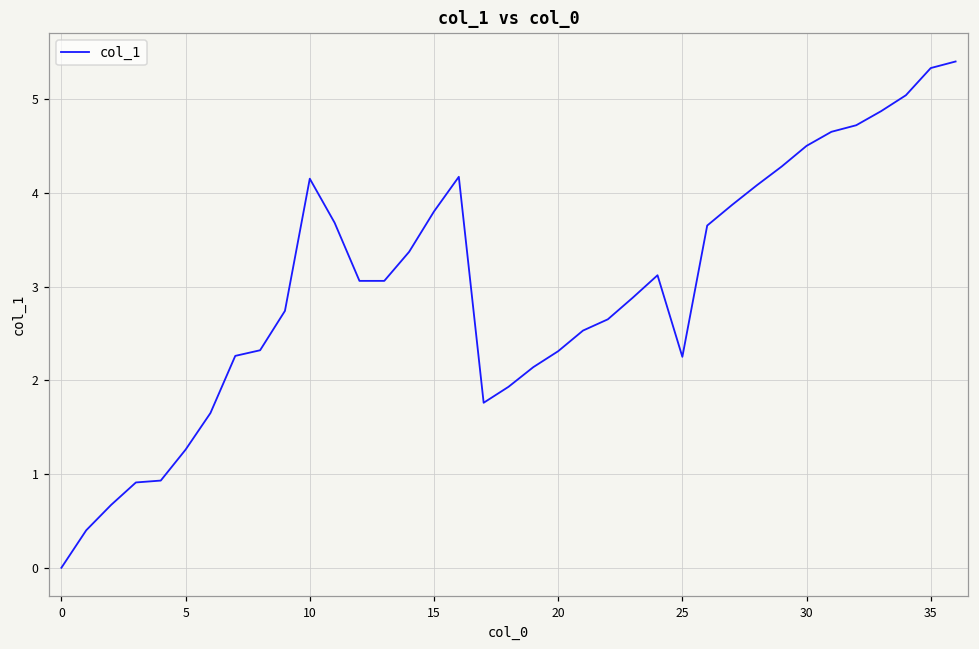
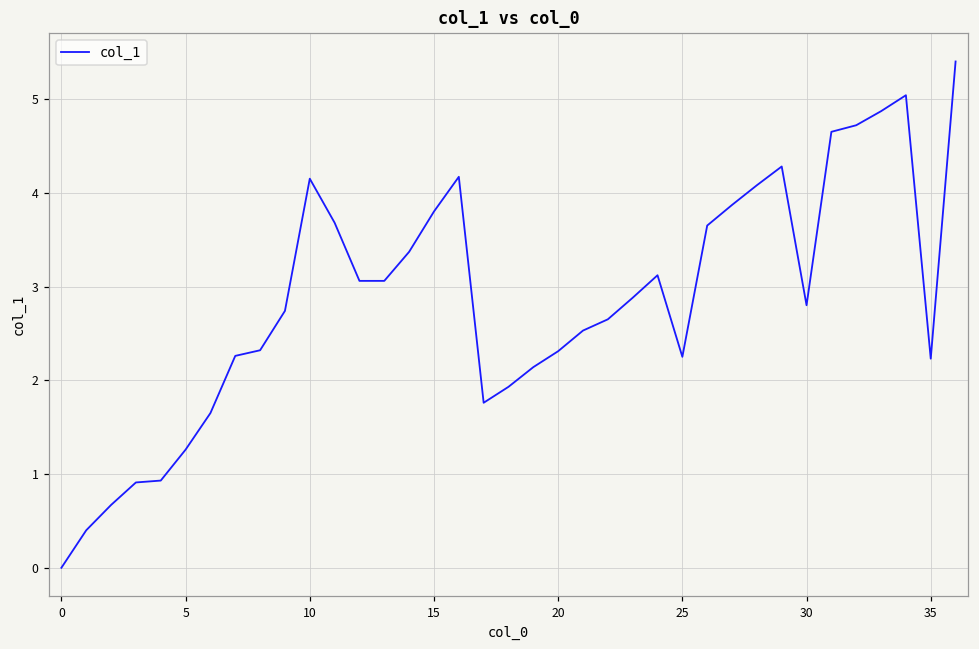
30: 4.5 -> 2.8
35: 5.3 -> 2.2
